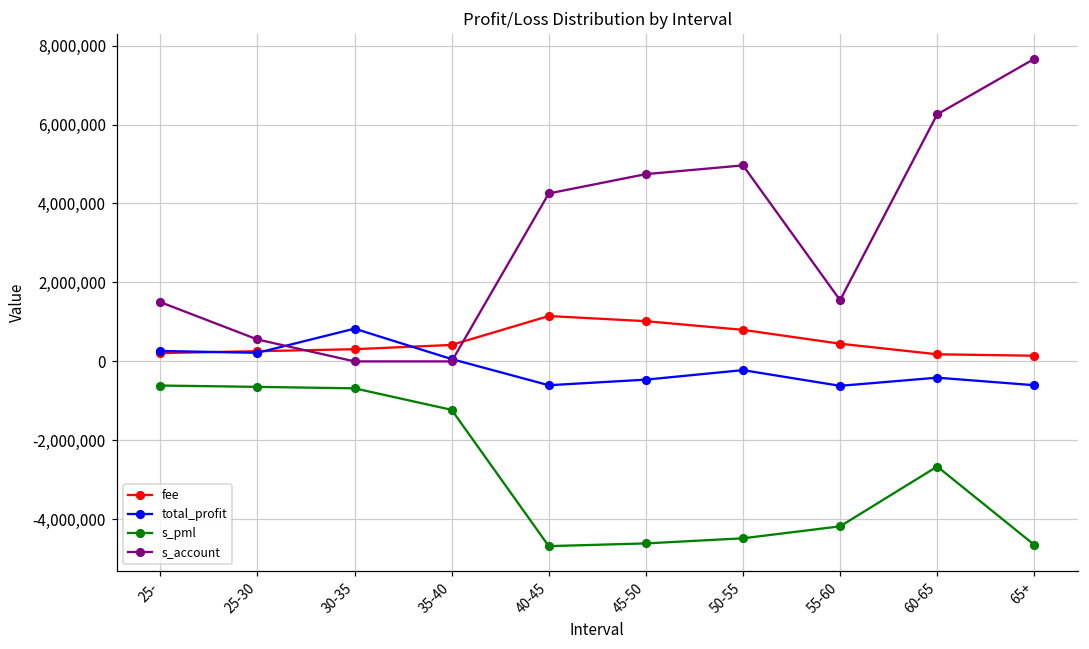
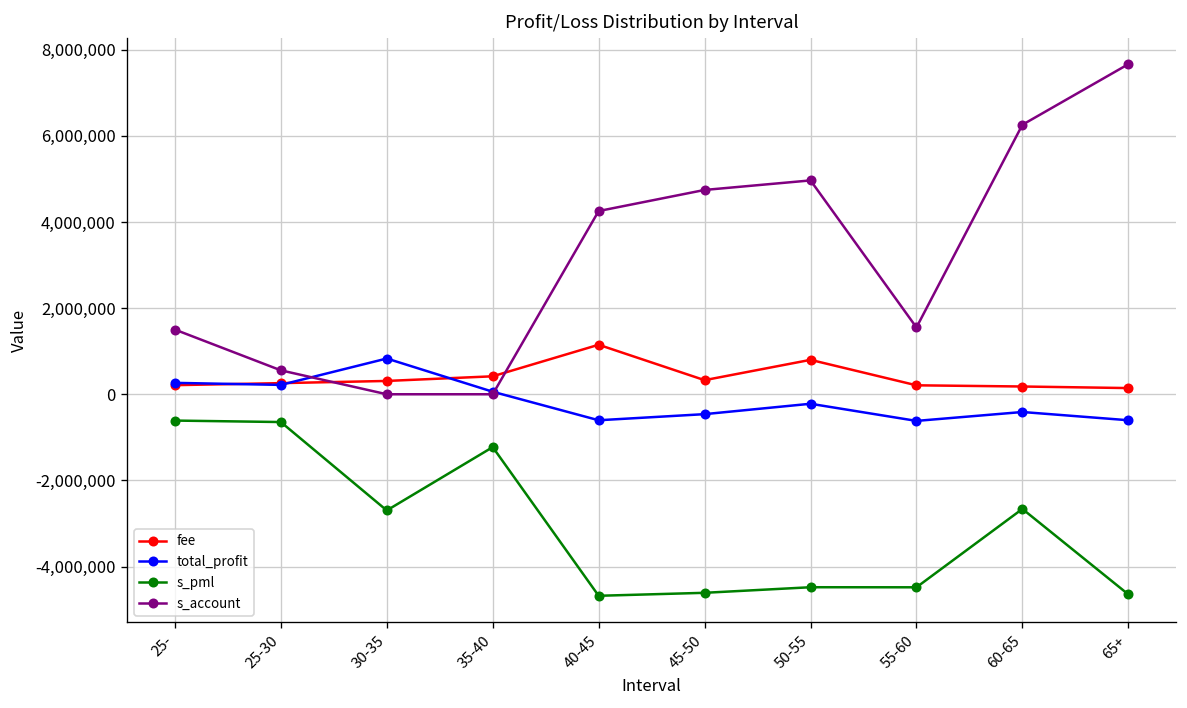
s_pml, 30-35: -700,000 -> -2,700,000
fee, 45-50: 1,000,000 -> 300,000
fee, 55-60: 400,000 -> 200,000
s_pml, 55-60: -4,200,000 -> -4,500,000
